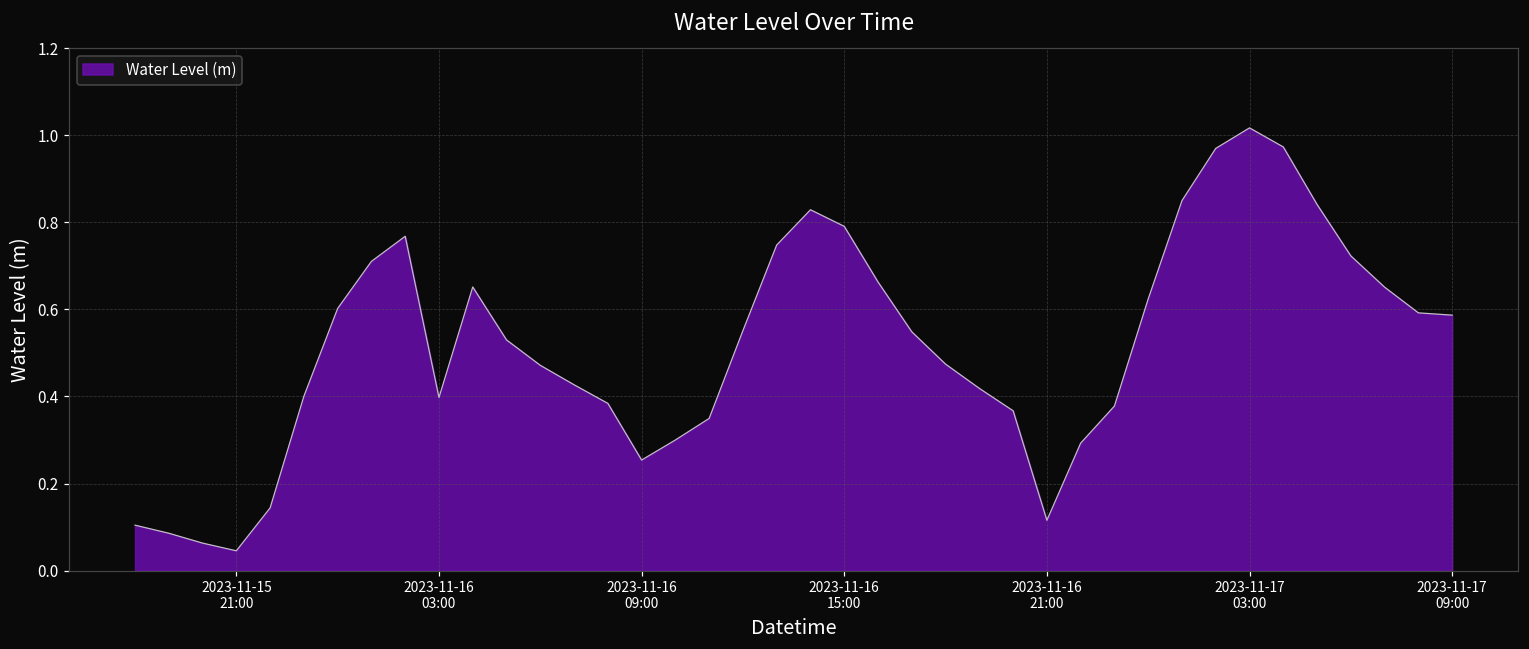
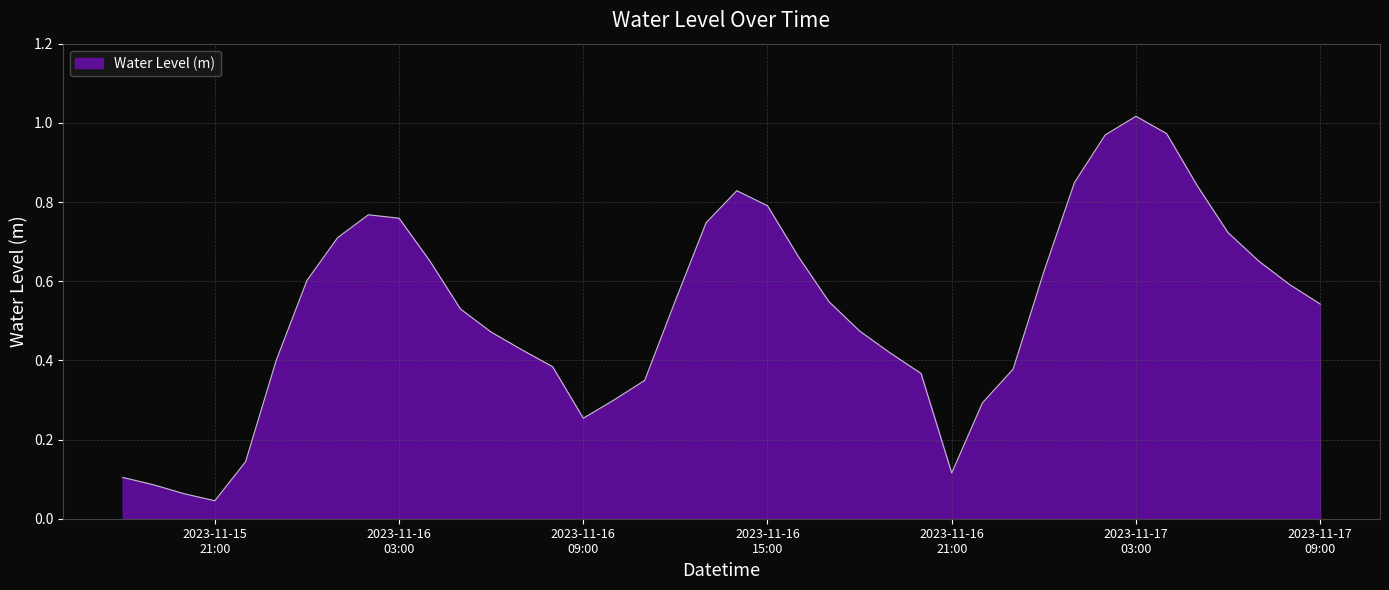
2023-11-16 03:00: 0.40 -> 0.76
2023-11-17 09:00: 0.59 -> 0.54
